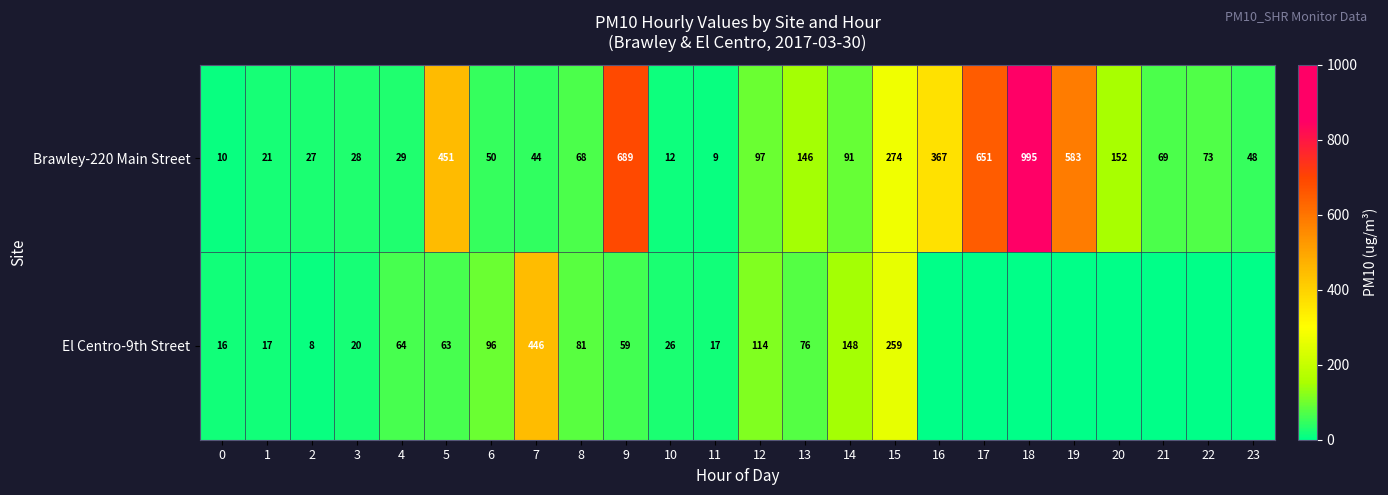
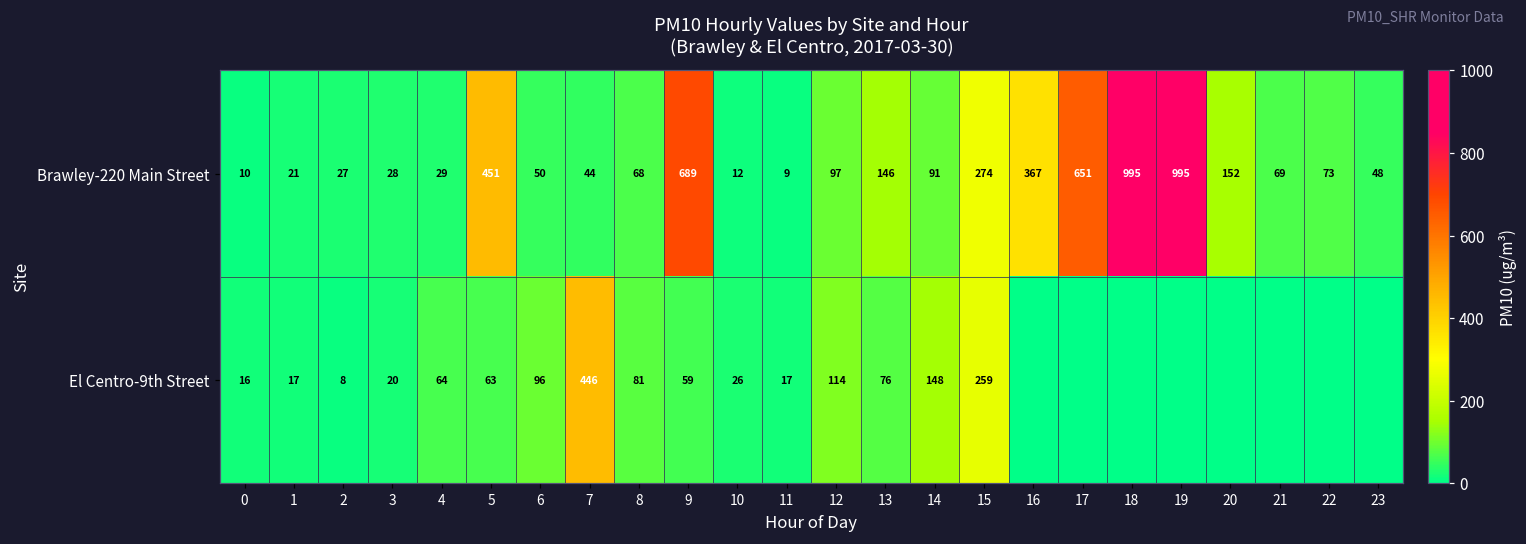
Brawley-220 Main Street, 19: 583 -> 995
